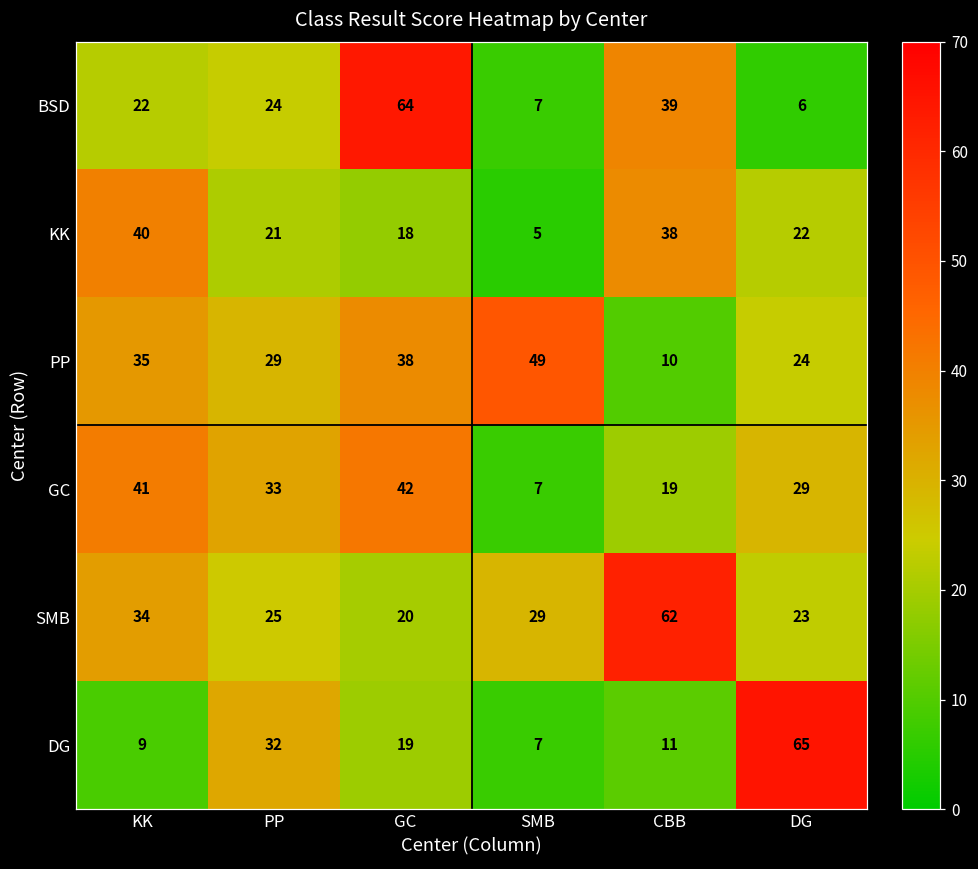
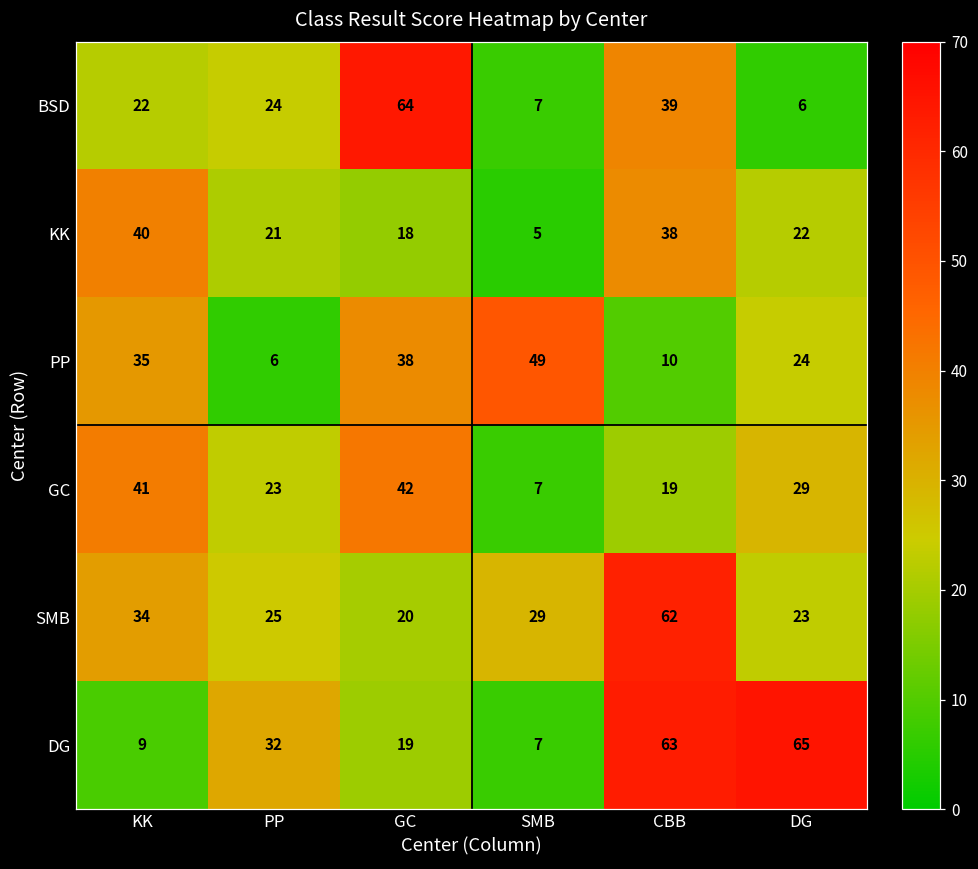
PP, PP: 29 -> 6
GC, PP: 33 -> 23
DG, CBB: 11 -> 63
